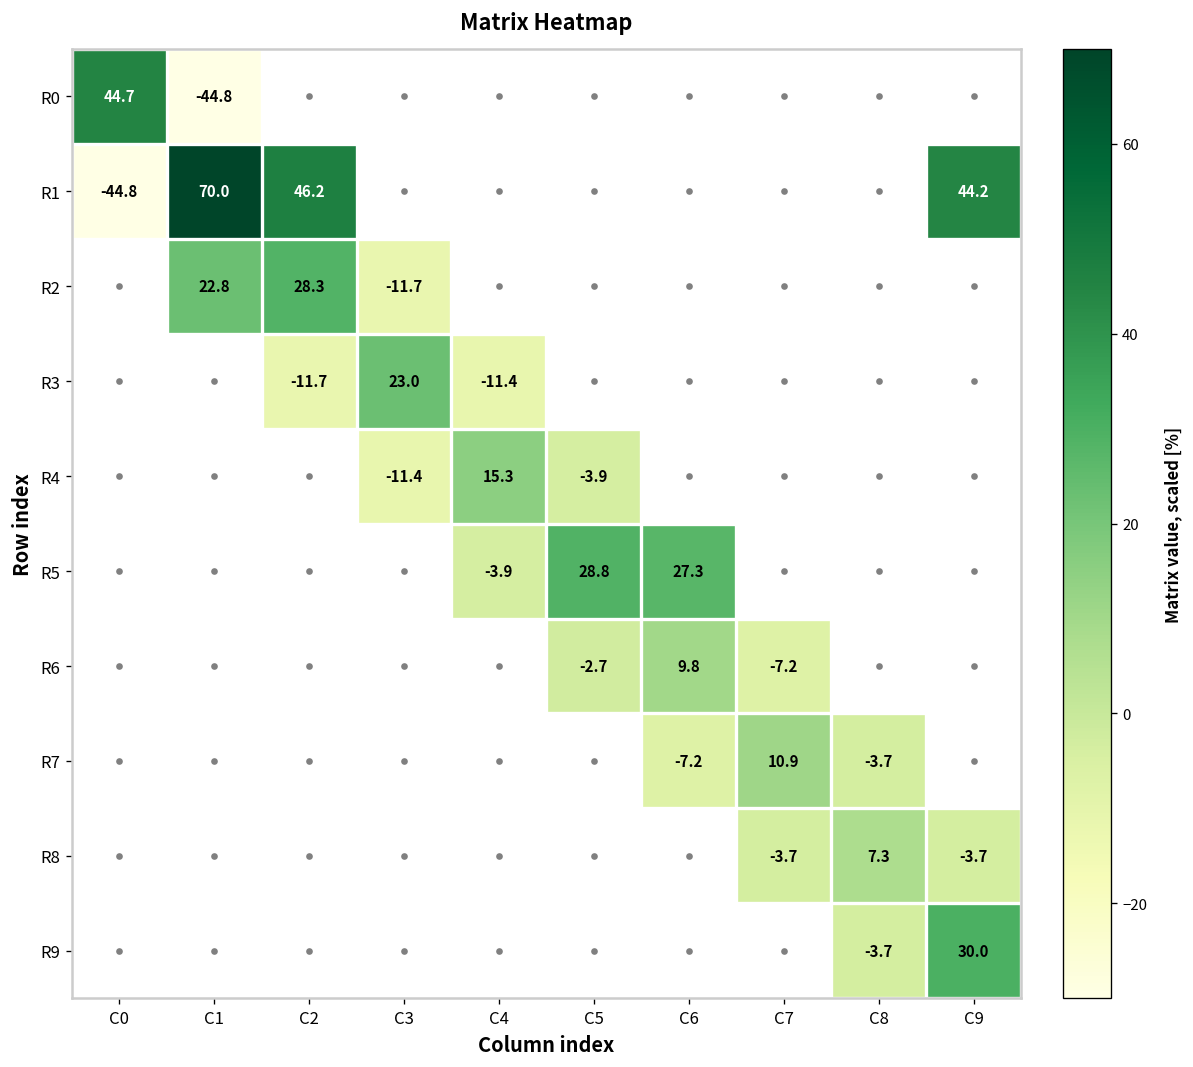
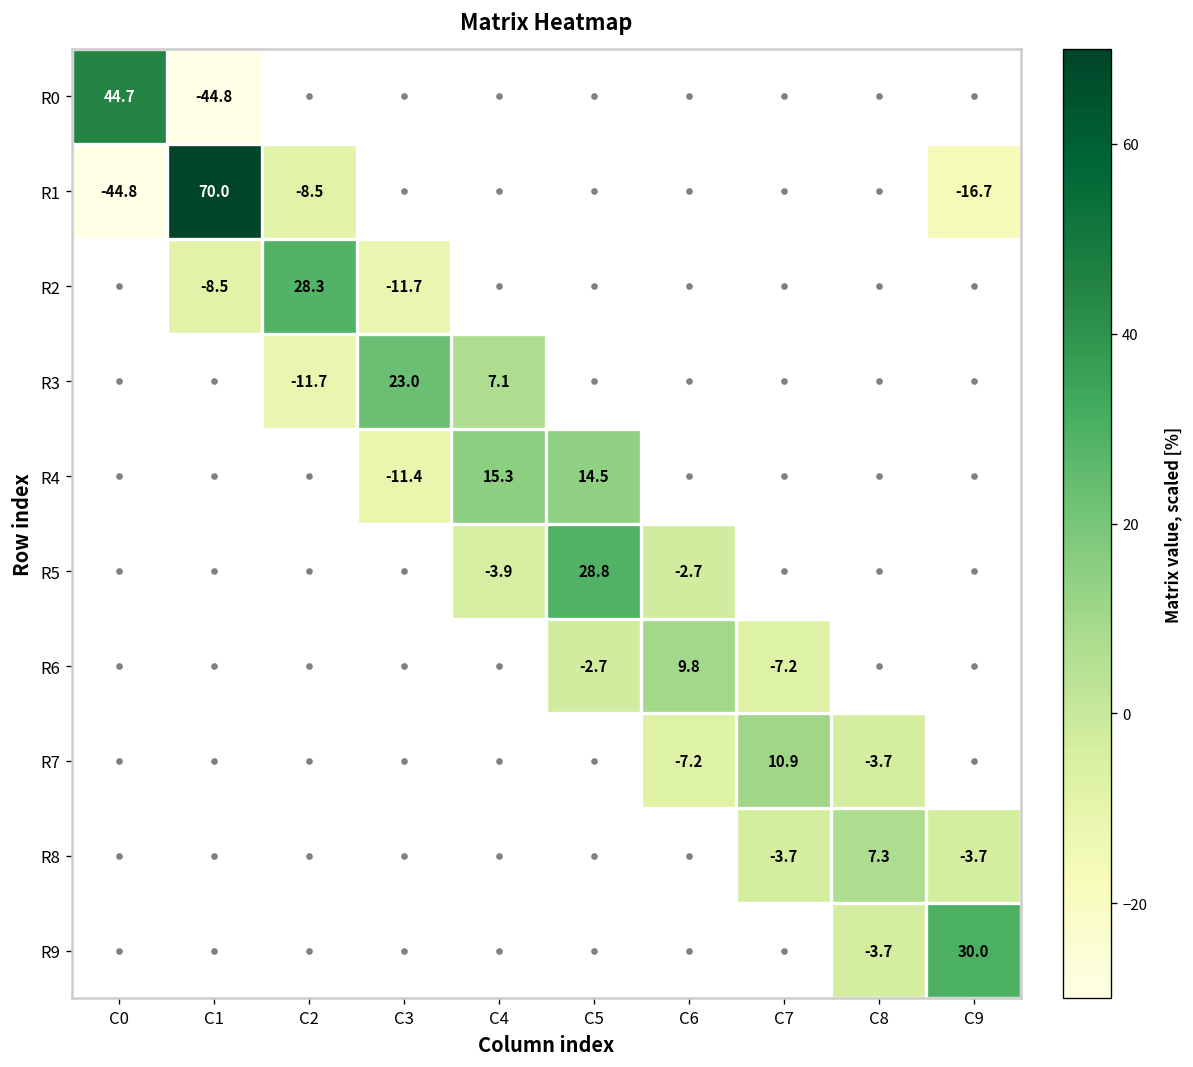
R1, C2: 46.2 -> -8.5
R1, C9: 44.2 -> -16.7
R2, C1: 22.8 -> -8.5
R3, C4: -11.4 -> 7.1
R4, C5: -3.9 -> 14.5
R5, C6: 27.3 -> -2.7
